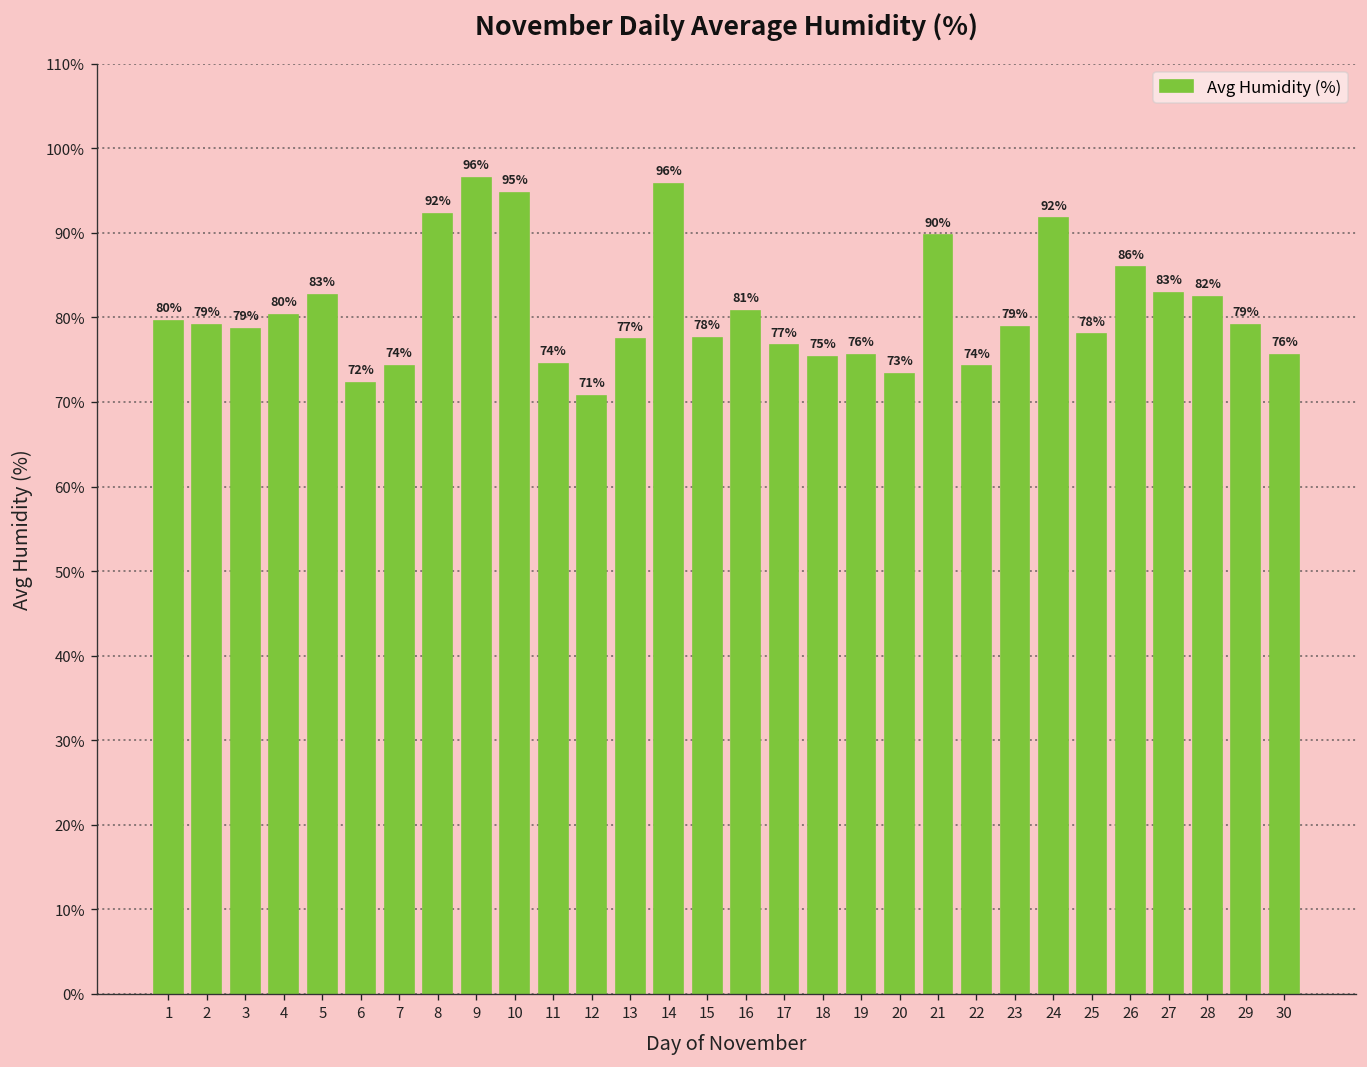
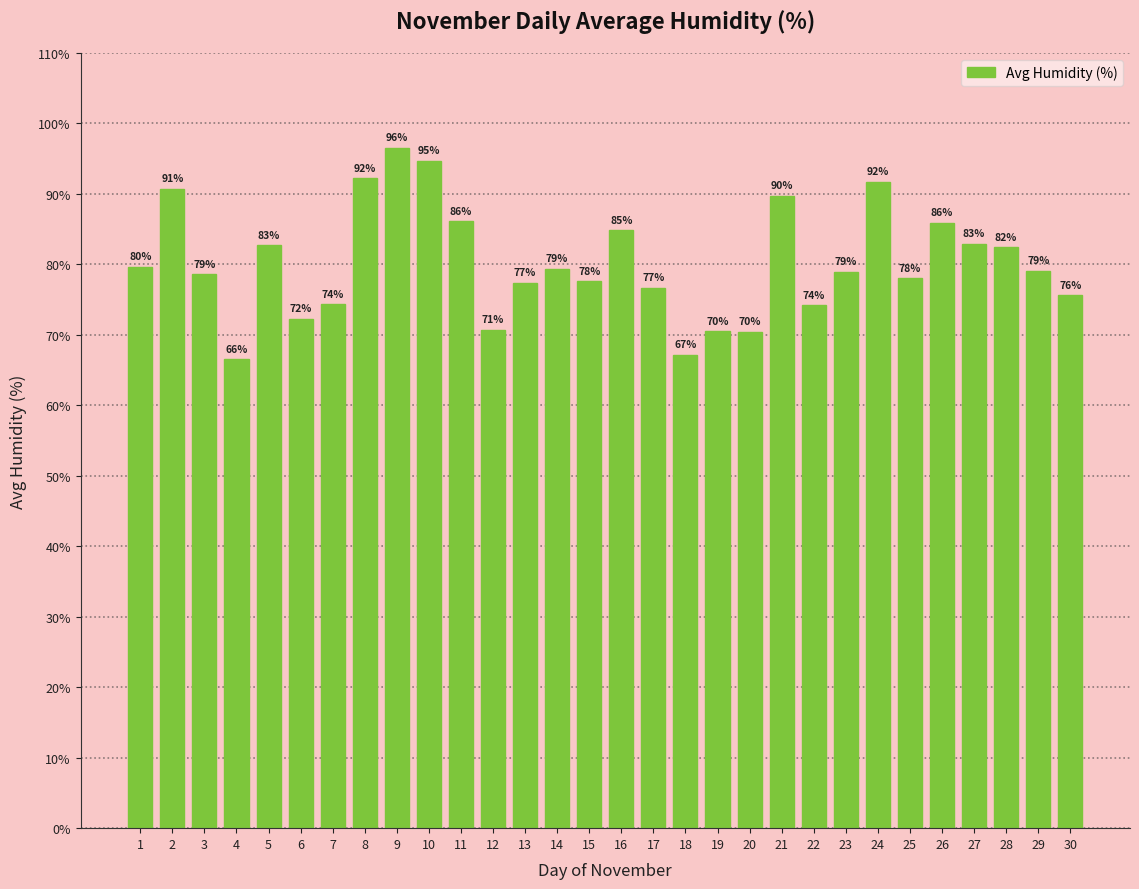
2: 79% -> 91%
4: 80% -> 66%
11: 74% -> 86%
14: 96% -> 79%
16: 81% -> 85%
18: 75% -> 67%
19: 76% -> 70%
20: 73% -> 70%
